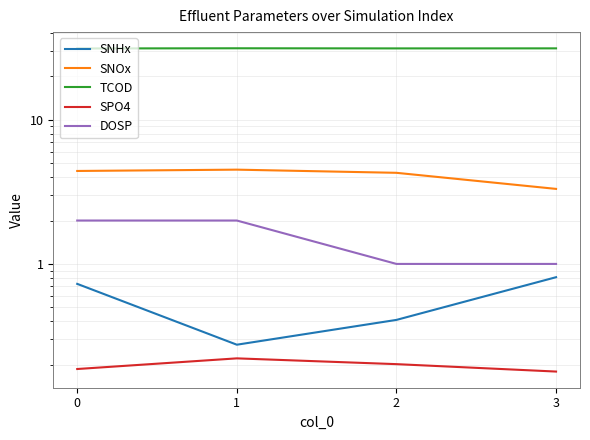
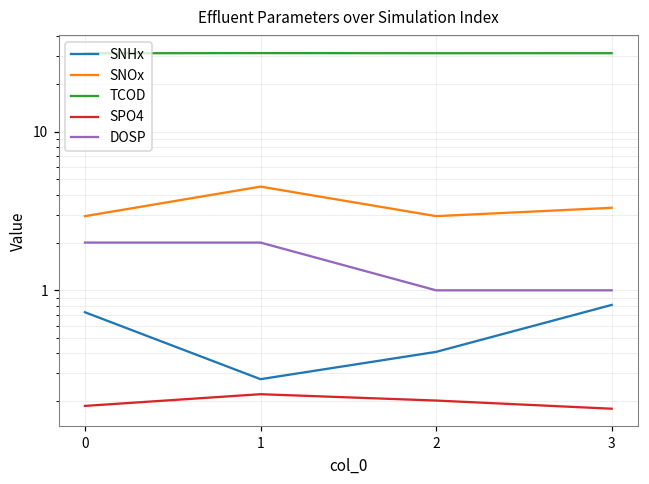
SNOx, 0: 4.4 -> 2.9
SNOx, 2: 4.3 -> 2.9
